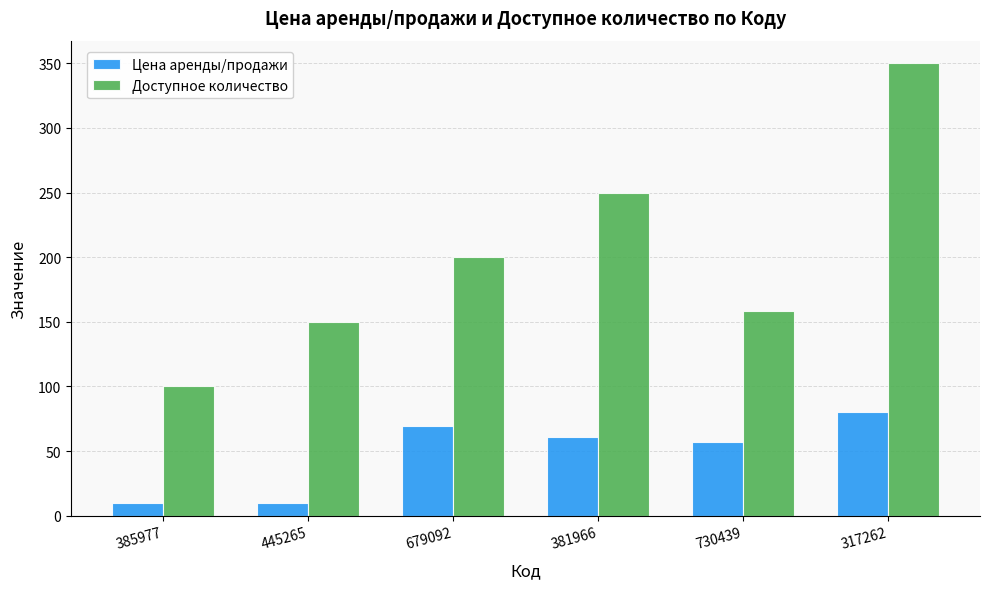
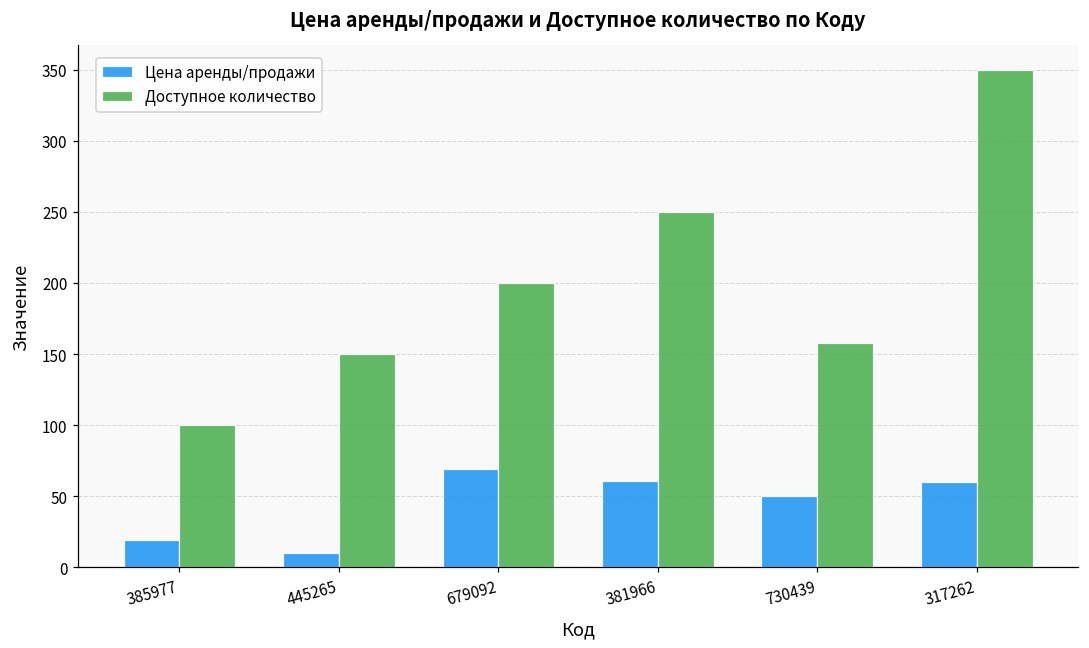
Цена аренды/продажи, 385977: 10 -> 19
Цена аренды/продажи, 730439: 57 -> 50
Цена аренды/продажи, 317262: 80 -> 60
